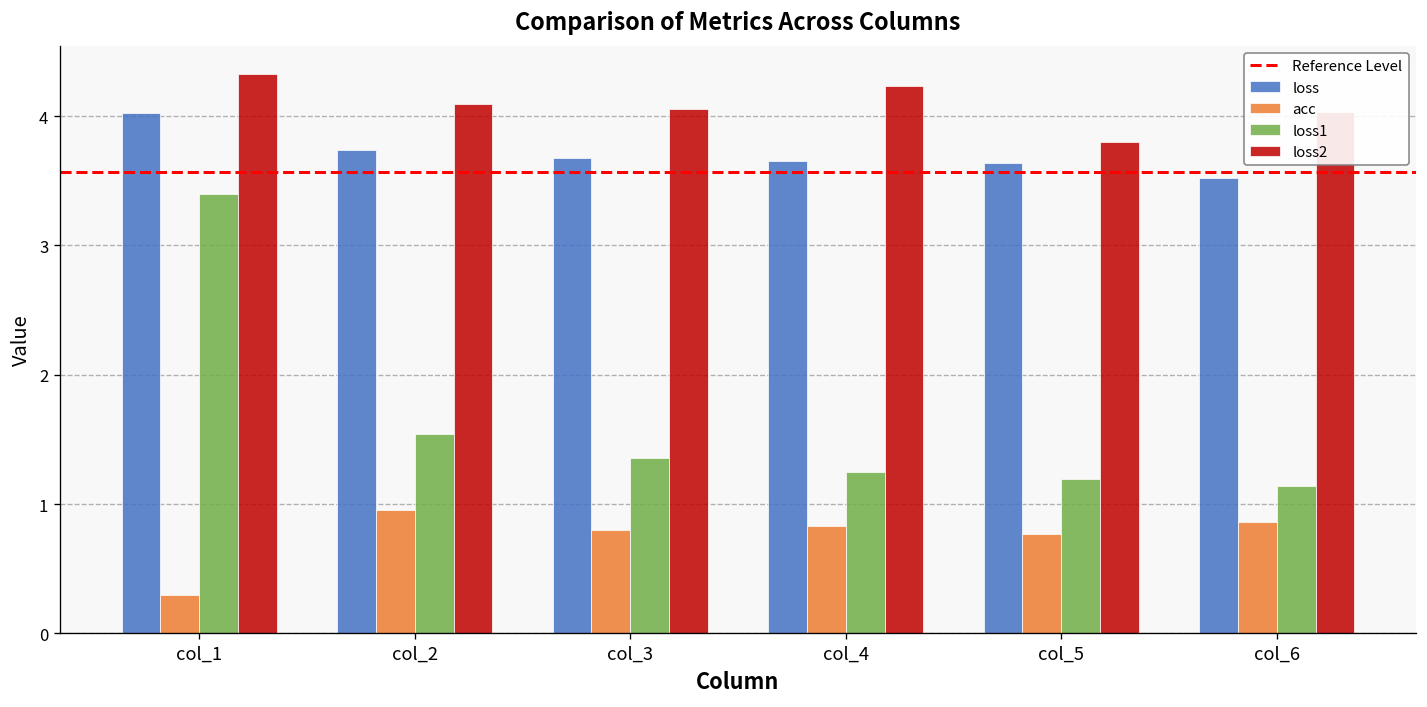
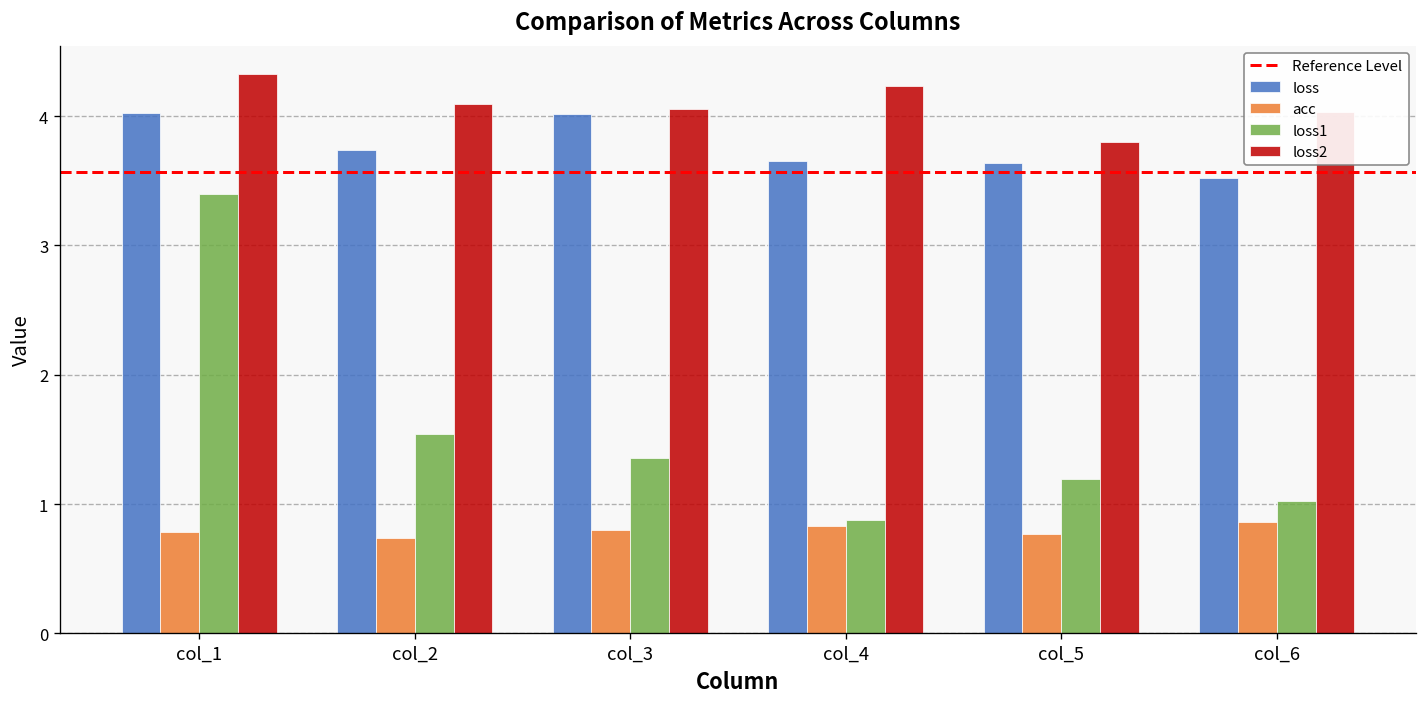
acc, col_1: 0.30 -> 0.78
acc, col_2: 0.95 -> 0.74
loss, col_3: 3.68 -> 4.02
loss1, col_4: 1.25 -> 0.88
loss1, col_6: 1.14 -> 1.02
